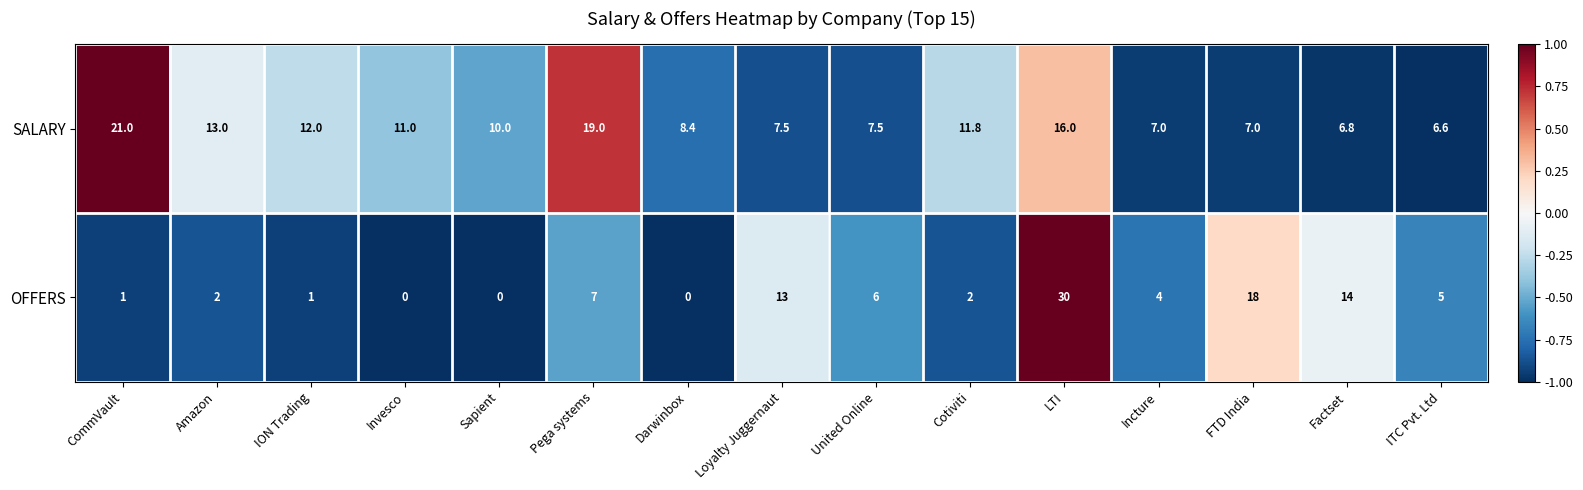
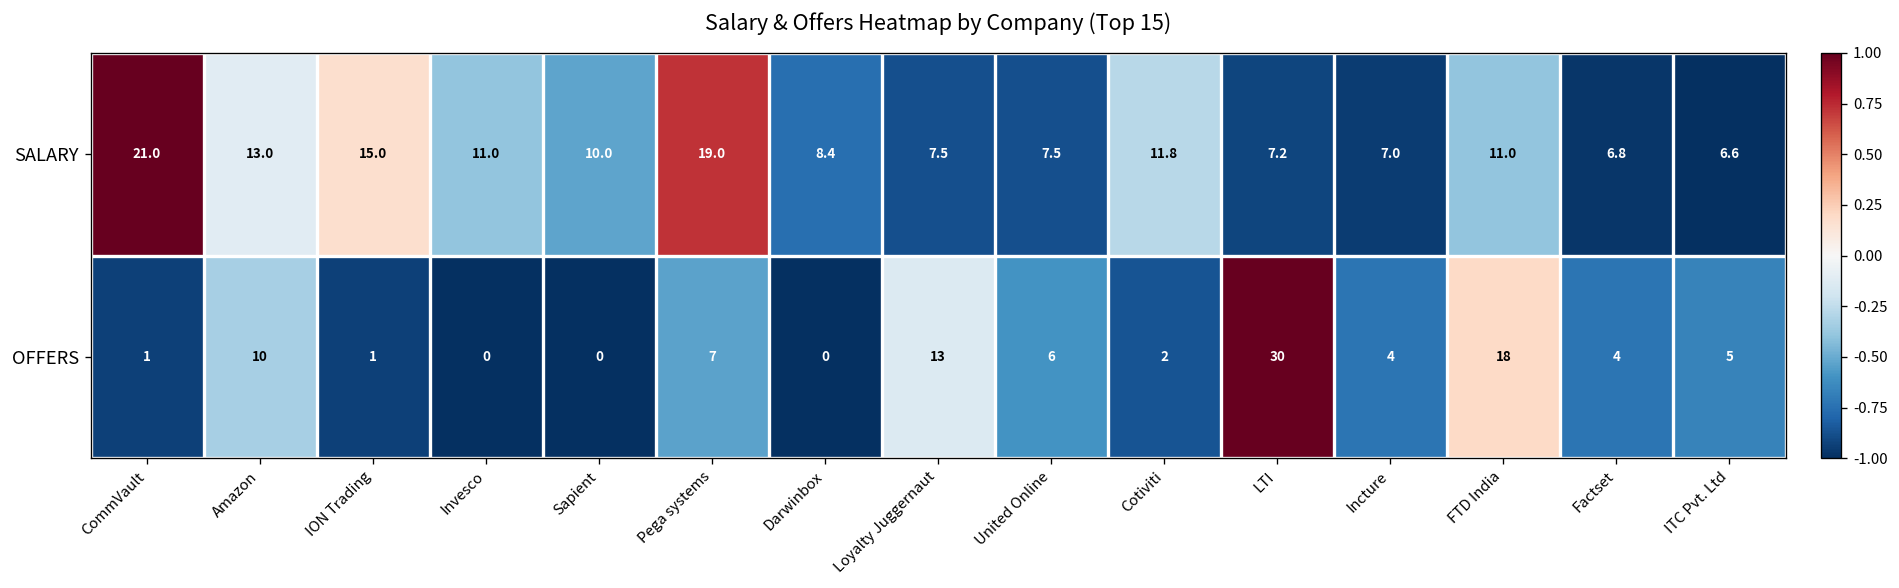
SALARY, ION Trading: 12.0 -> 15.0
SALARY, LTI: 16.0 -> 7.2
SALARY, FTD India: 7.0 -> 11.0
OFFERS, Amazon: 2 -> 10
OFFERS, Factset: 14 -> 4
